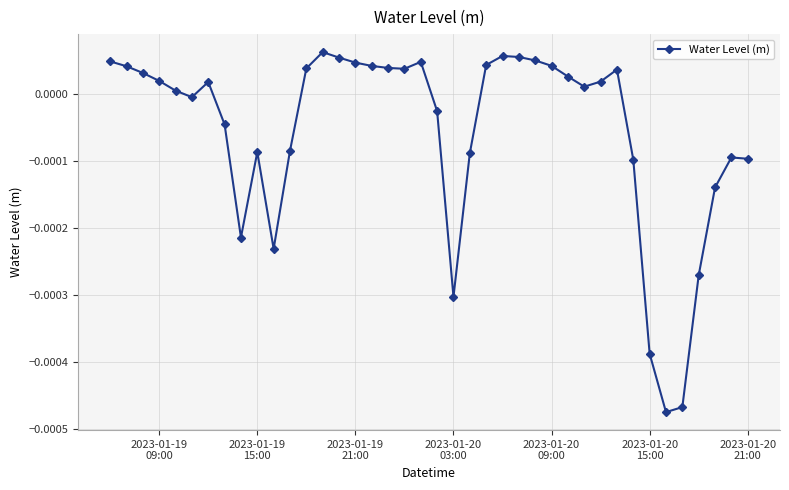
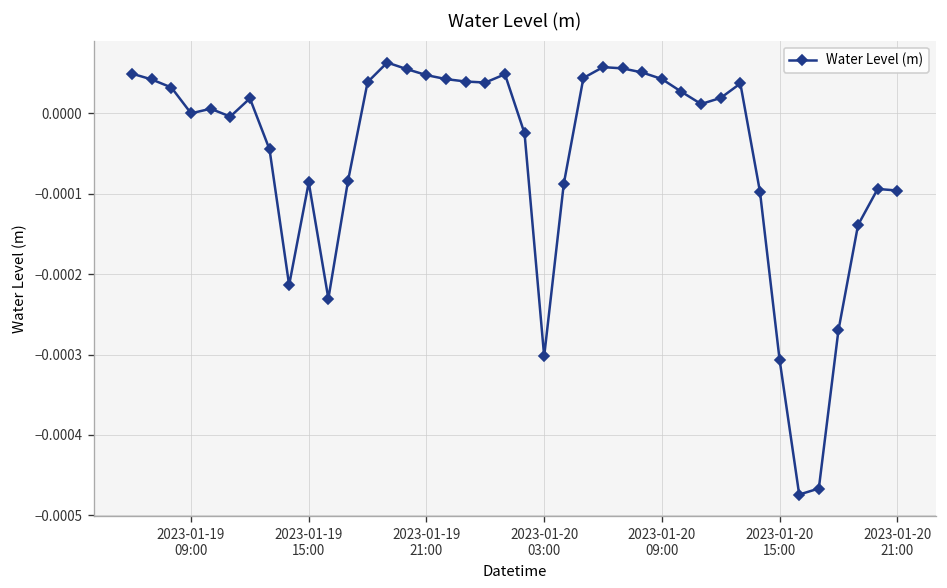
2023-01-19 09:00: 0.00002 -> 0.00000
2023-01-20 15:00: -0.00039 -> -0.00031
